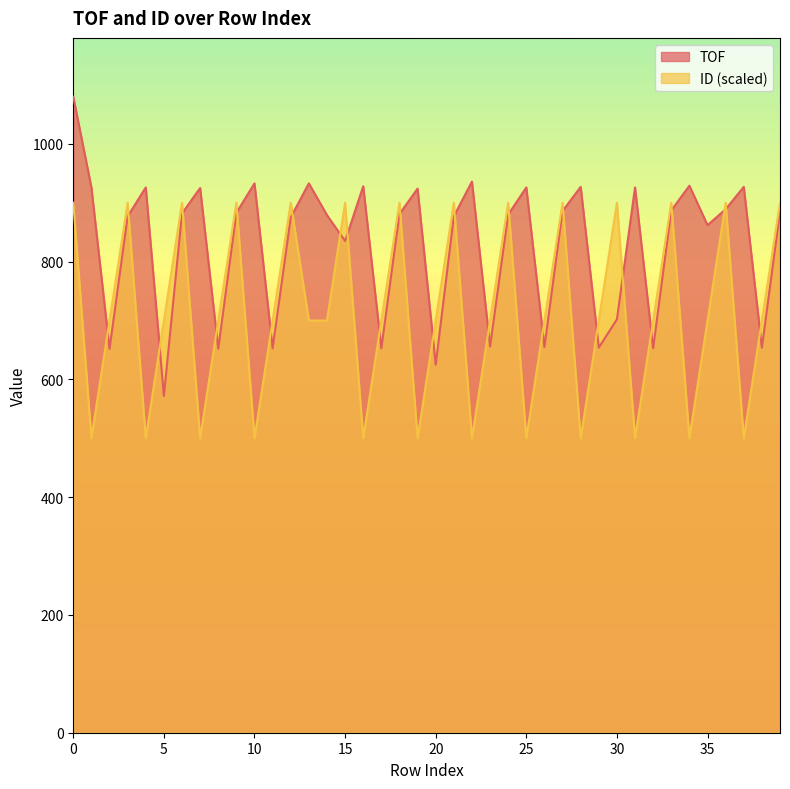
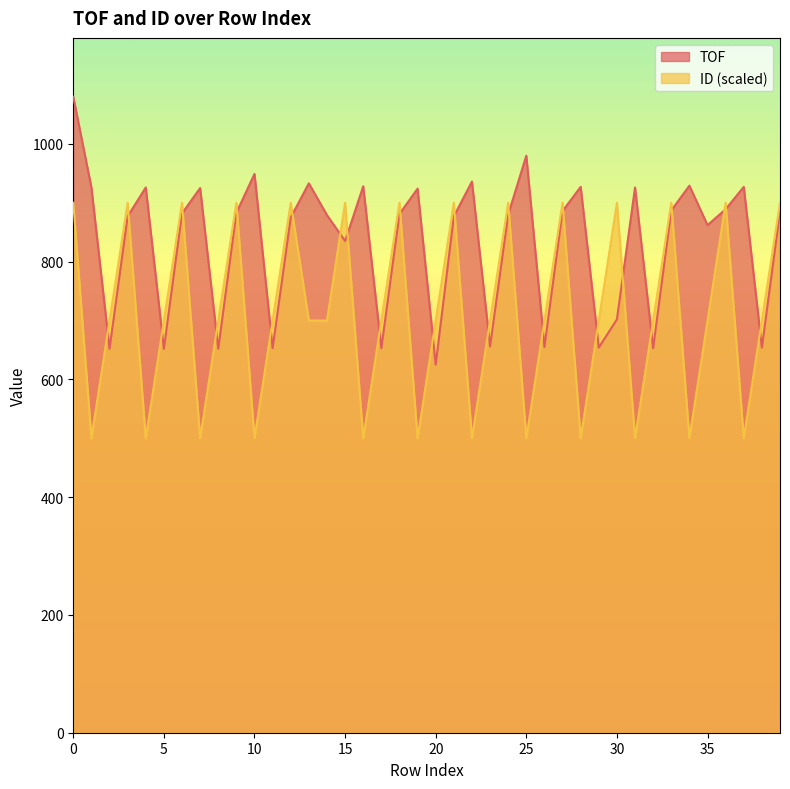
TOF, 5: 570 -> 650
TOF, 10: 930 -> 950
TOF, 25: 930 -> 980
